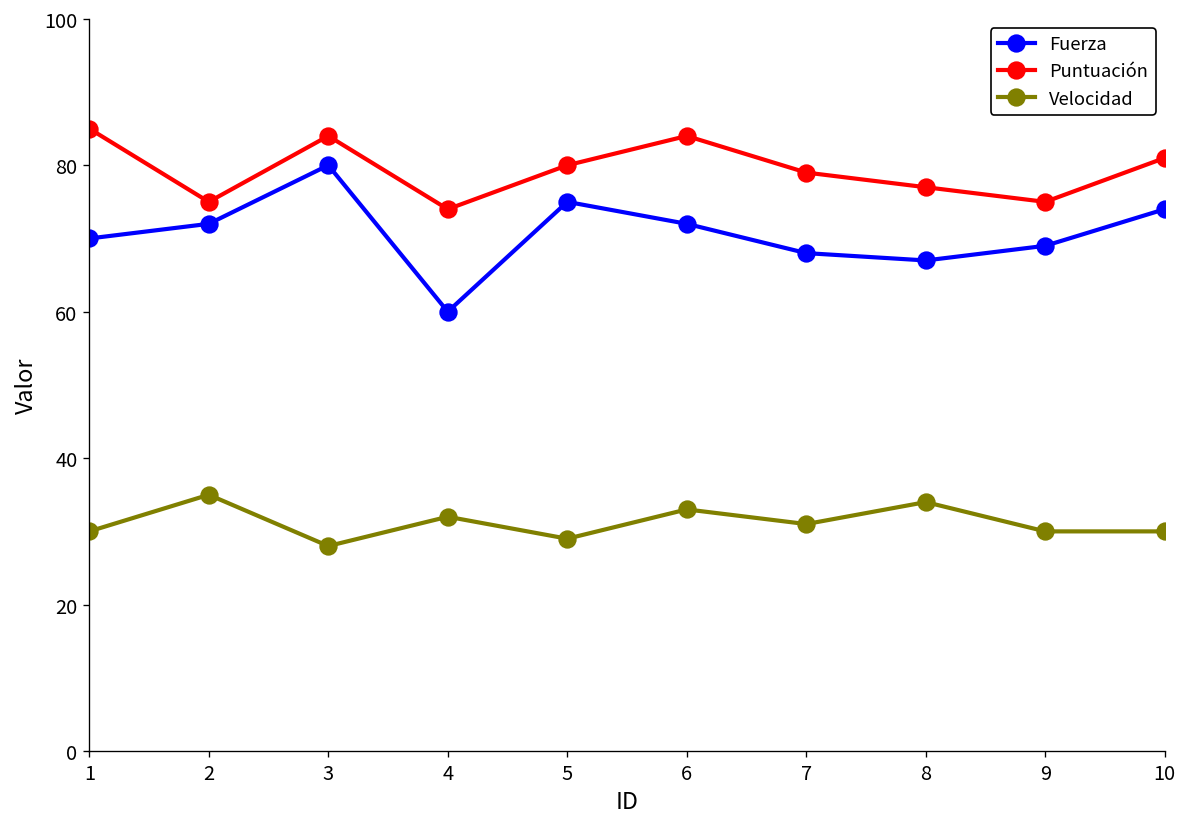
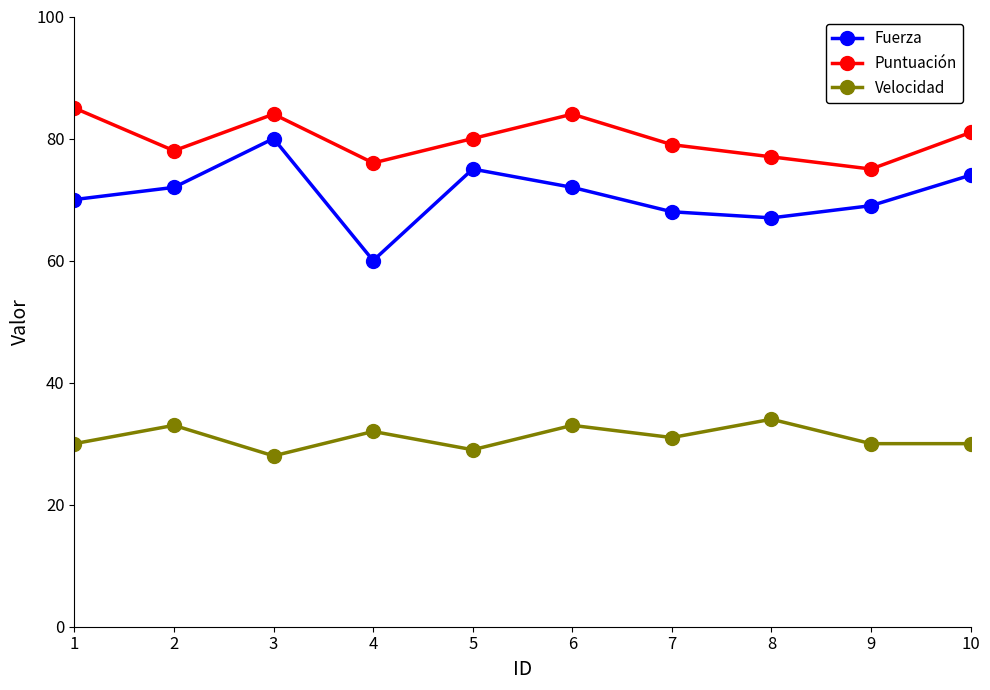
Puntuación, 2: 75 -> 78
Velocidad, 2: 35 -> 33
Puntuación, 4: 74 -> 76
